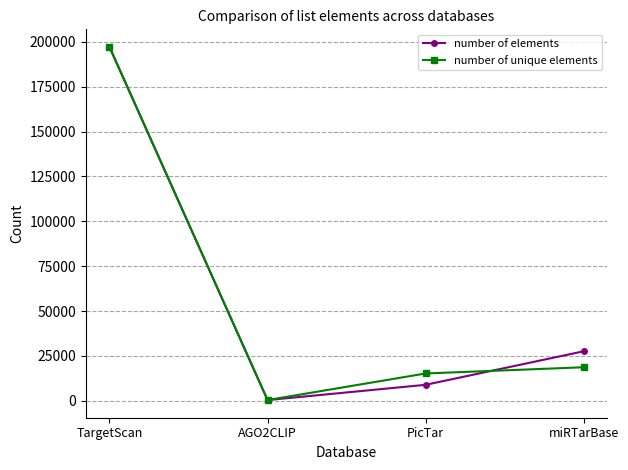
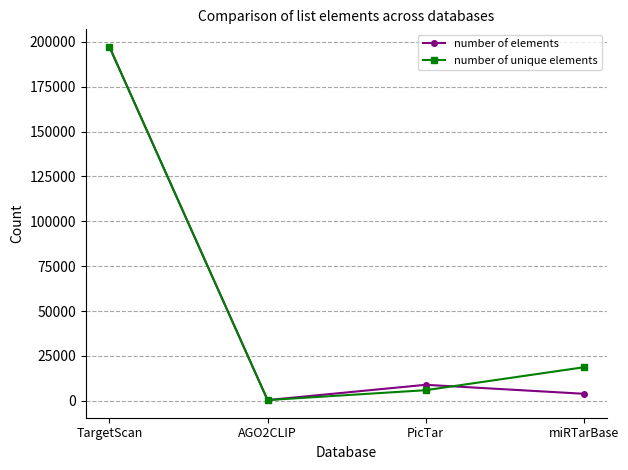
number of unique elements, PicTar: 15000 -> 6000
number of elements, miRTarBase: 28000 -> 4000
